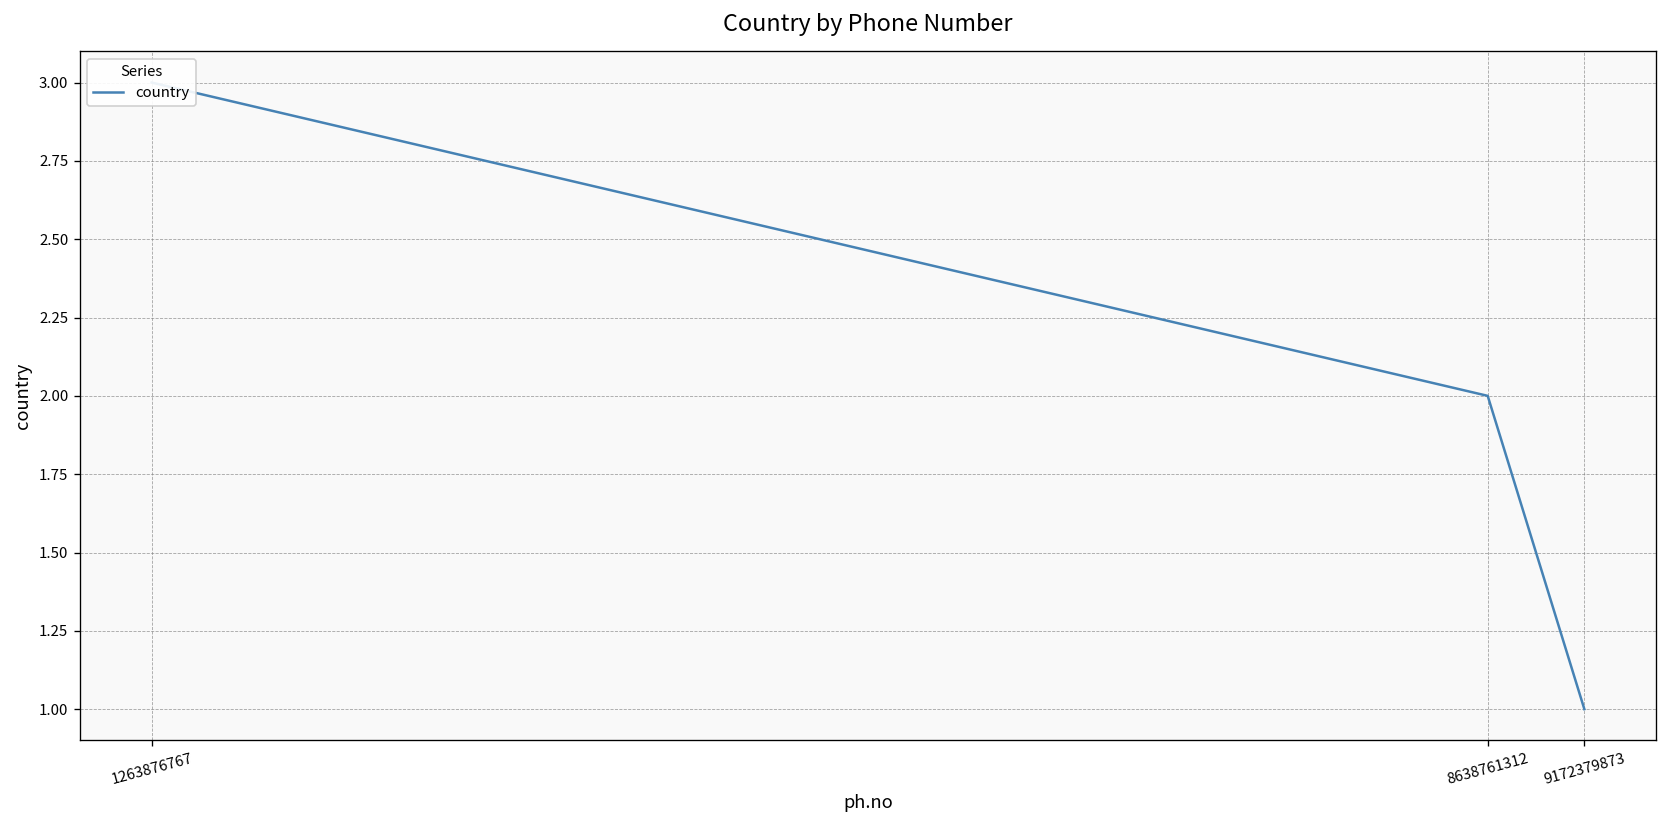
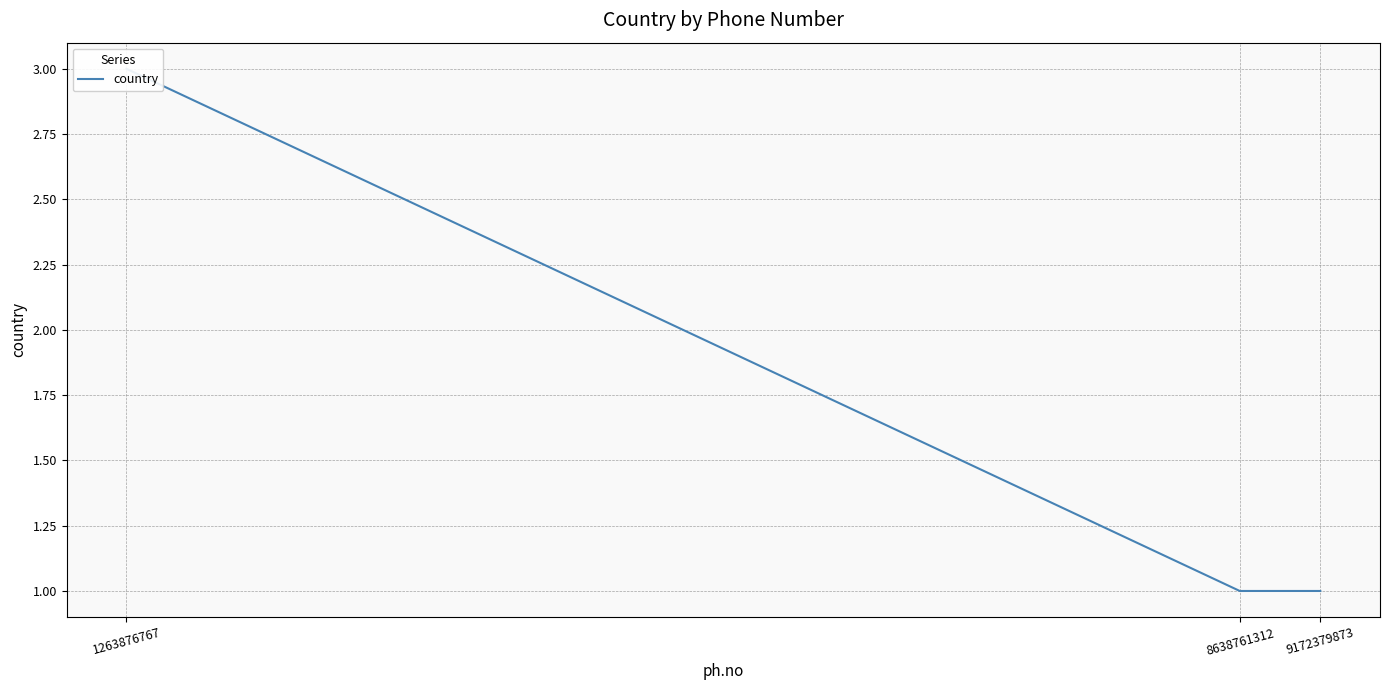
8638761312: 2 -> 1
